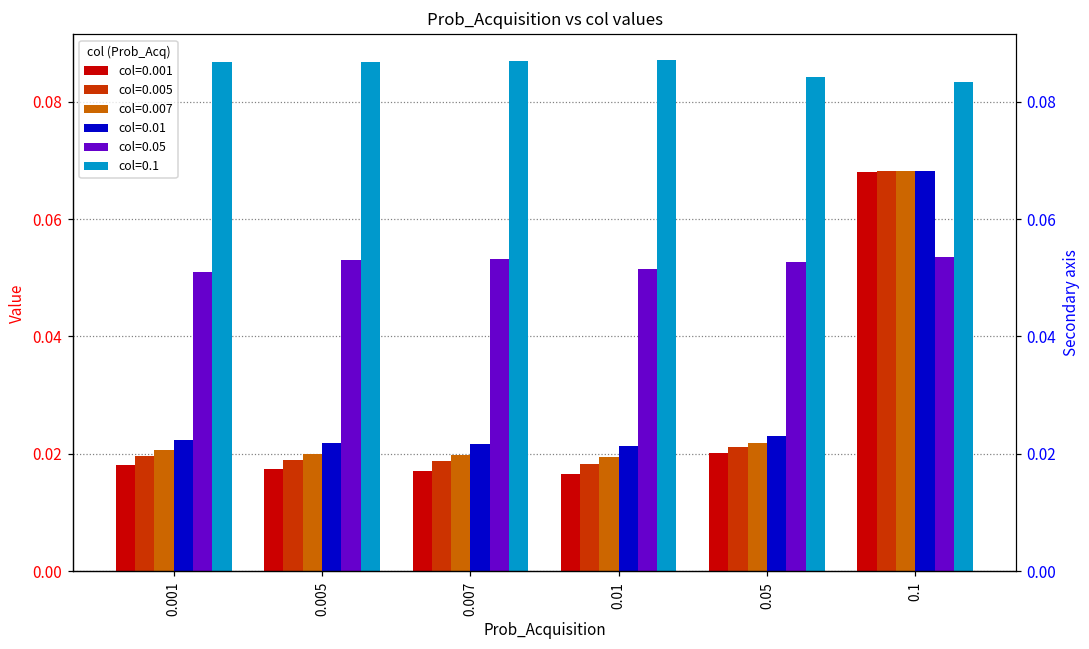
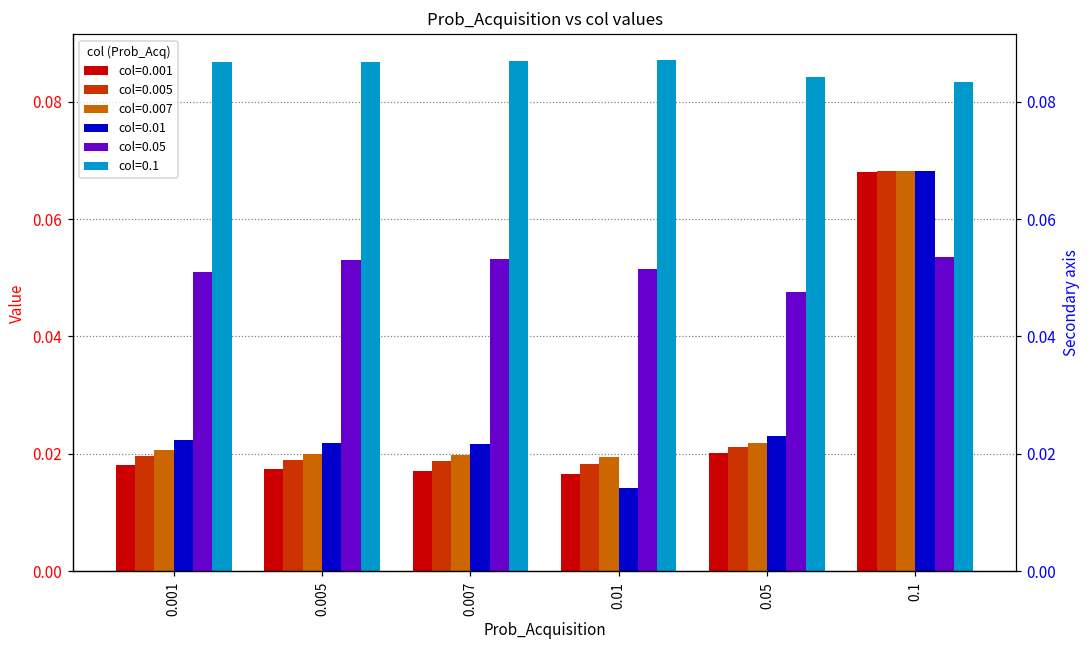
col=0.01, 0.01: 0.021 -> 0.014
col=0.05, 0.05: 0.053 -> 0.048
